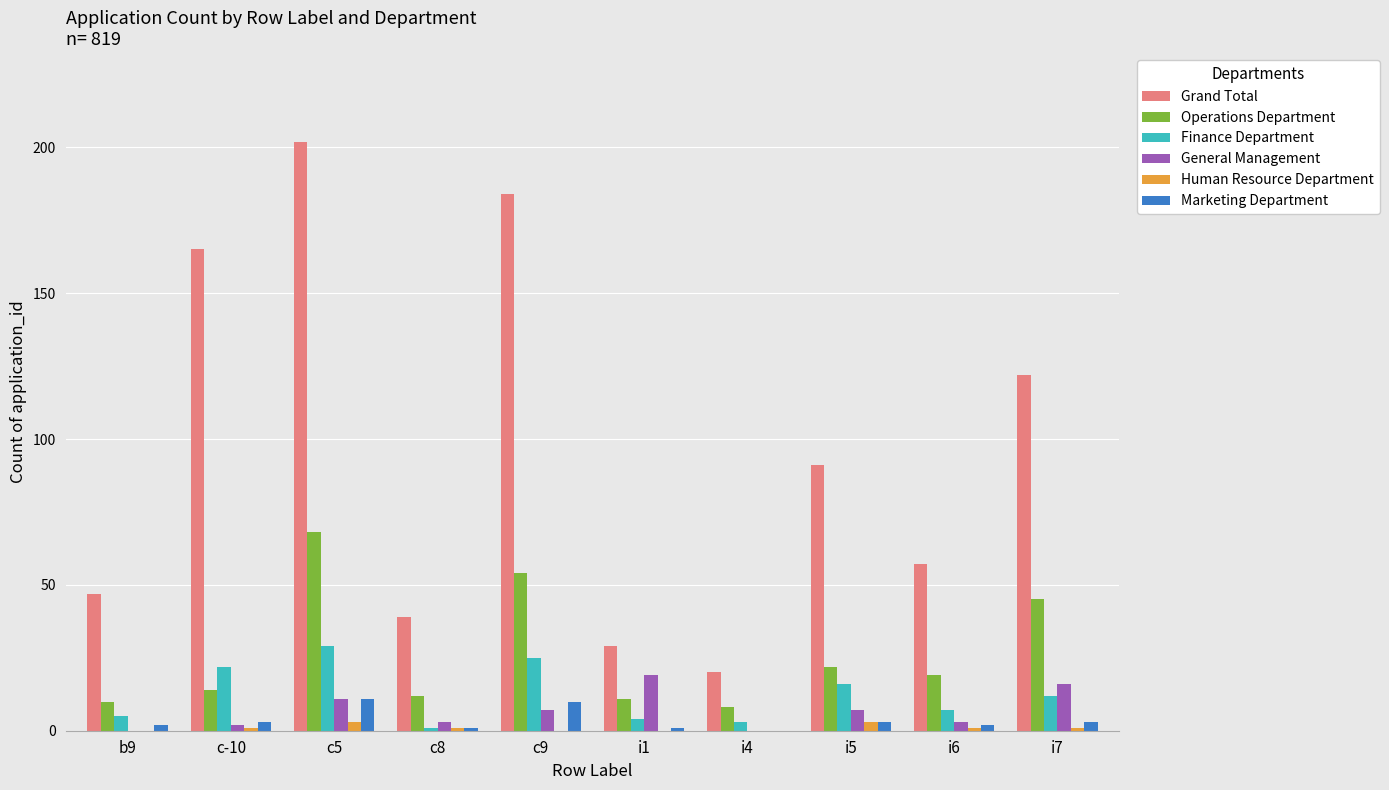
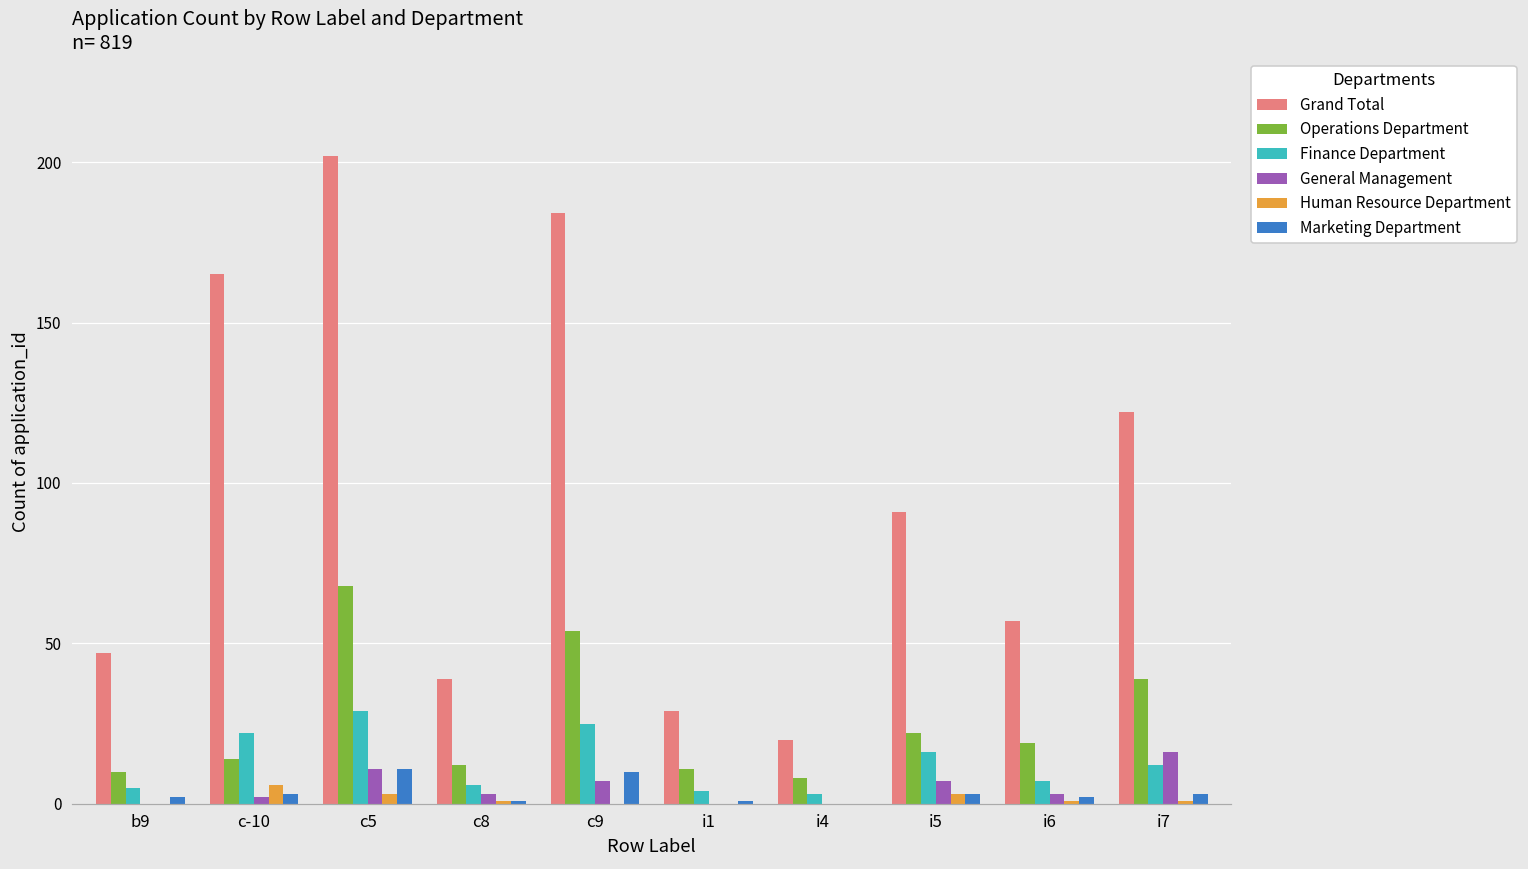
Human Resource Department, c-10: 1 -> 6
Finance Department, c8: 1 -> 6
General Management, i1: 19 -> 0
Operations Department, i7: 45 -> 39
